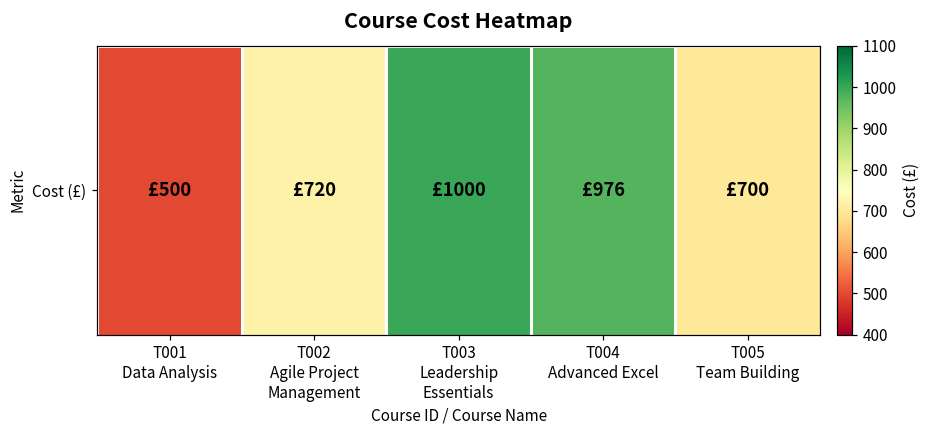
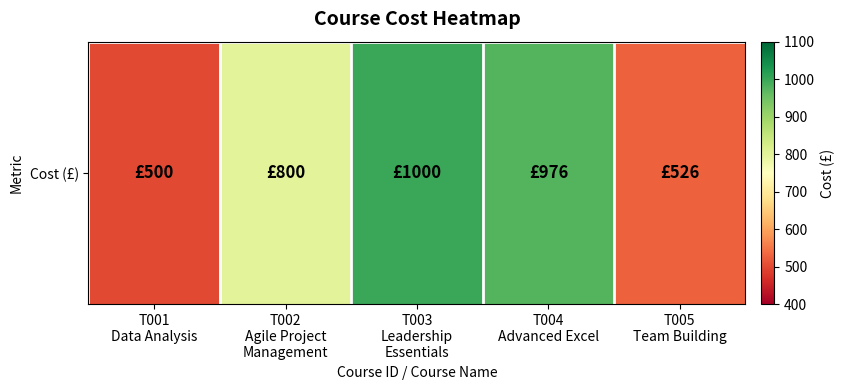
Cost (£), T002 Agile Project Management: £720 -> £800
Cost (£), T005 Team Building: £700 -> £526
